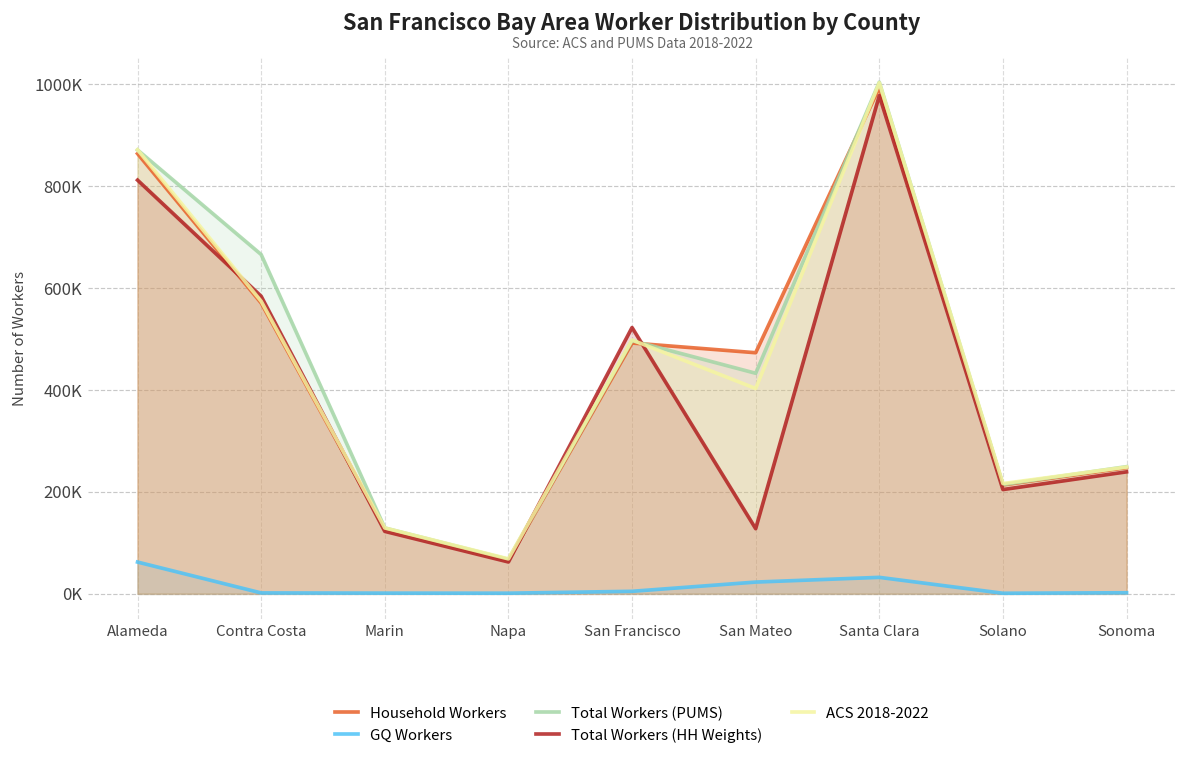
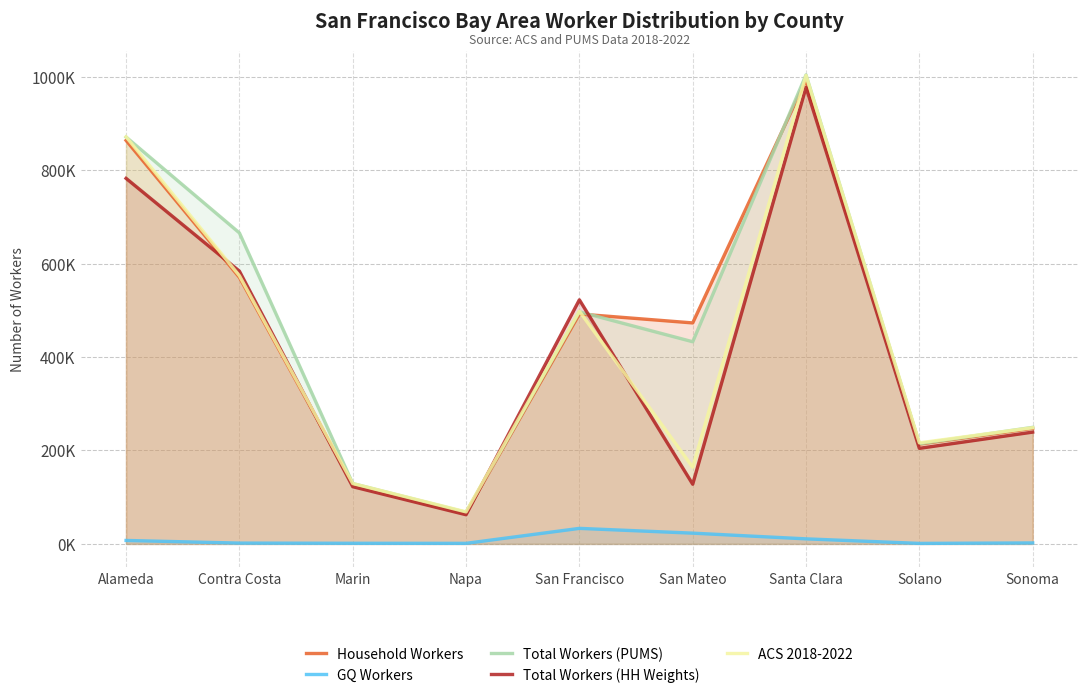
GQ Workers, Alameda: 60000 -> 10000
Total Workers (HH Weights), Alameda: 810000 -> 780000
GQ Workers, San Francisco: 0 -> 30000
ACS 2018-2022, San Mateo: 400000 -> 160000
GQ Workers, Santa Clara: 30000 -> 10000
